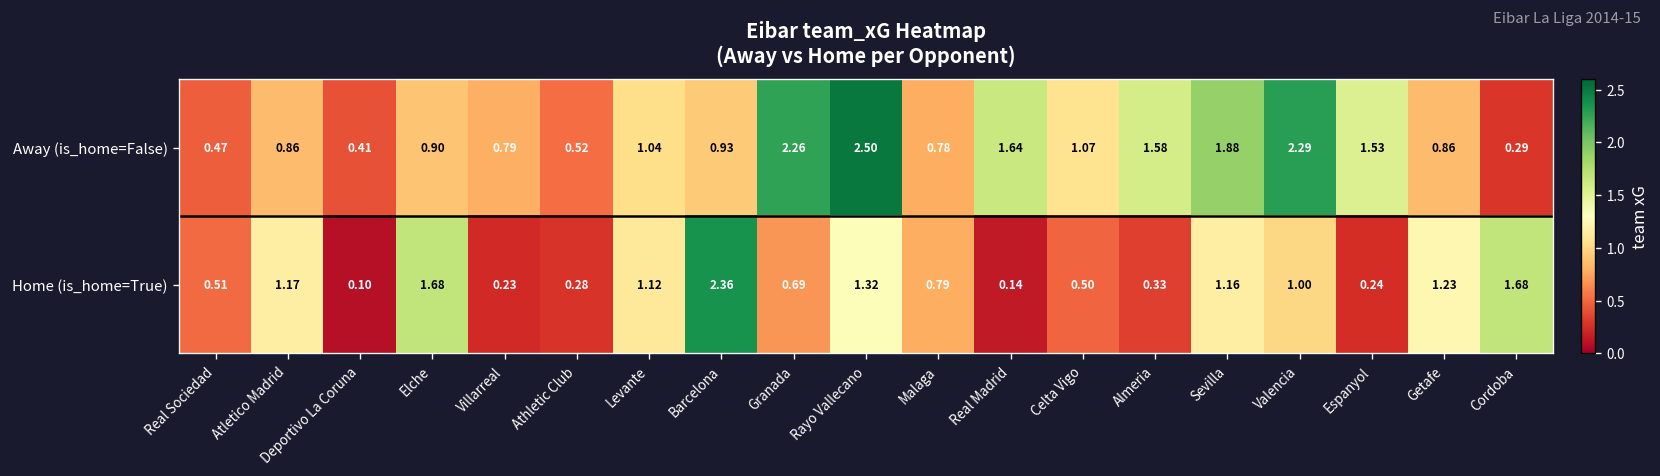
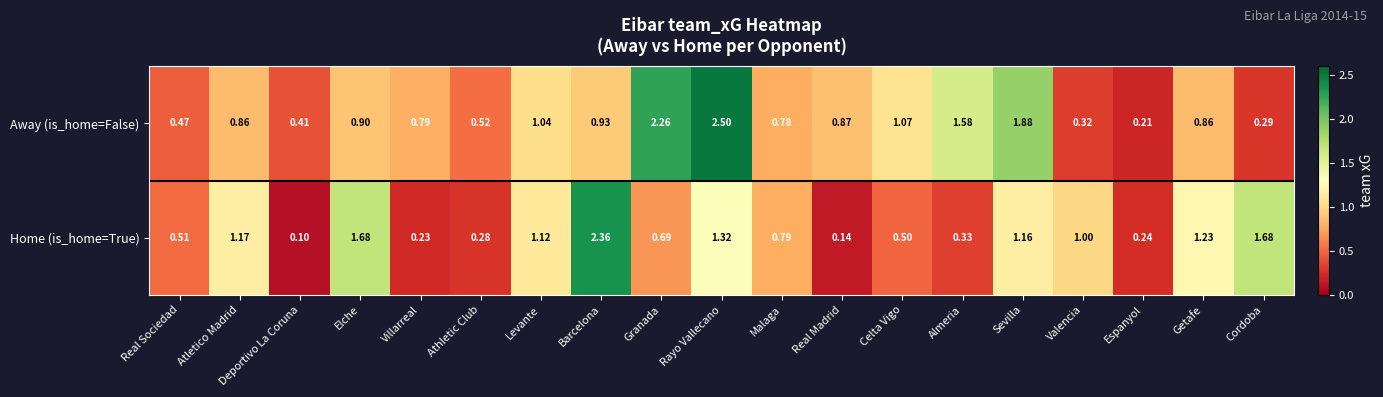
Away (is_home=False), Real Madrid: 1.64 -> 0.87
Away (is_home=False), Valencia: 2.29 -> 0.32
Away (is_home=False), Espanyol: 1.53 -> 0.21
